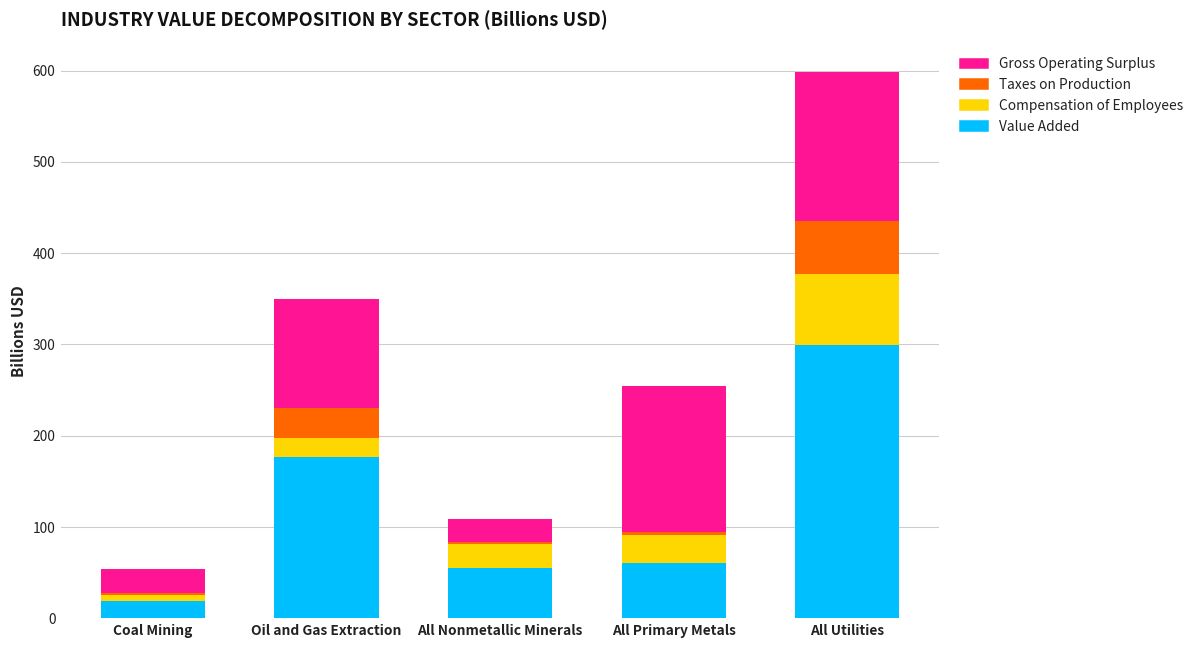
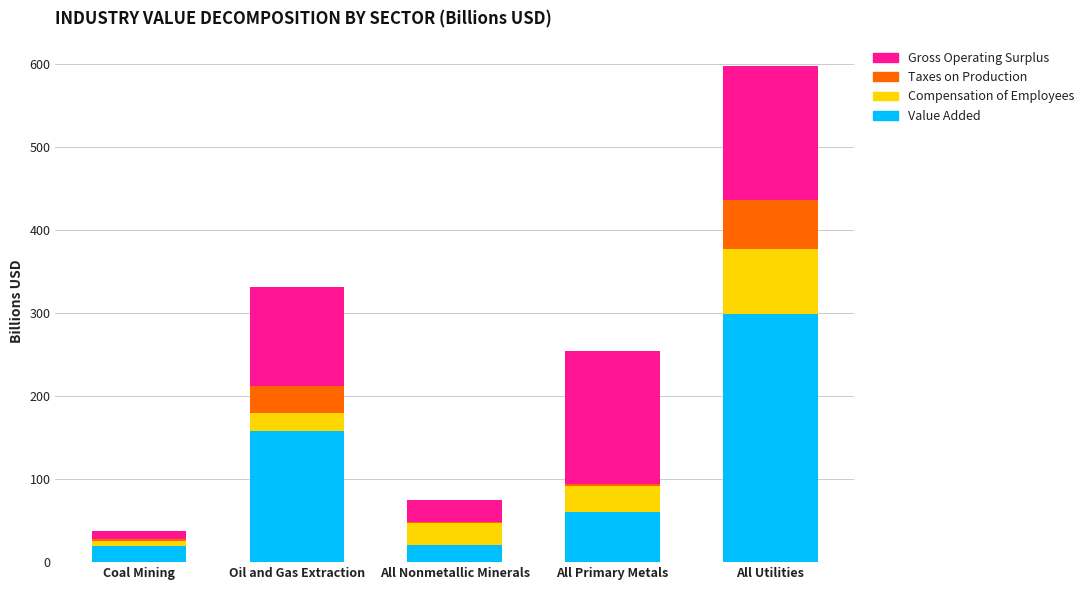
Gross Operating Surplus, Coal Mining: 30 -> 10
Value Added, Oil and Gas Extraction: 180 -> 160
Value Added, All Nonmetallic Minerals: 50 -> 20
